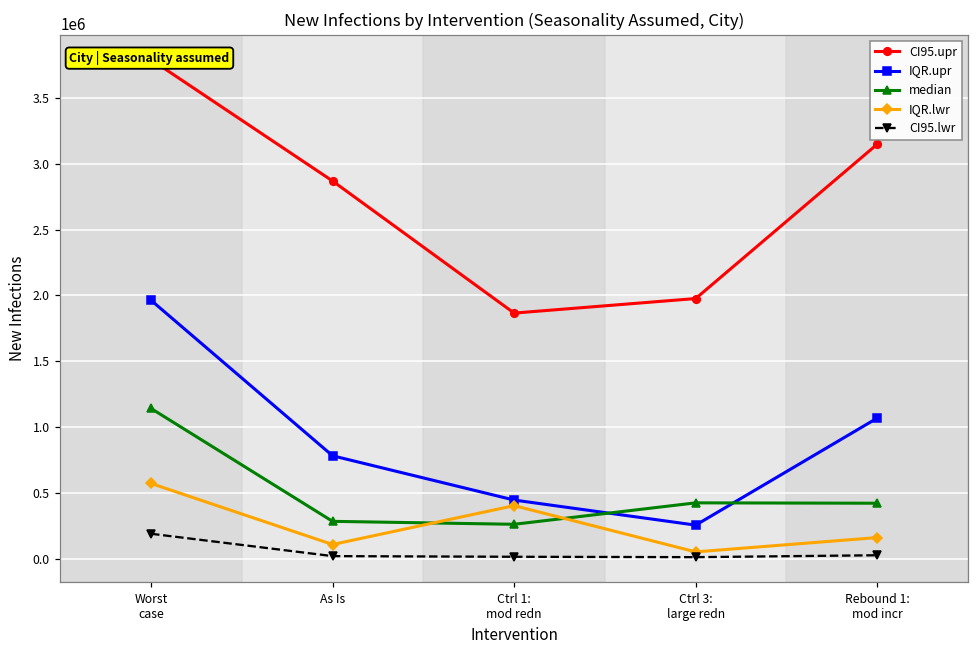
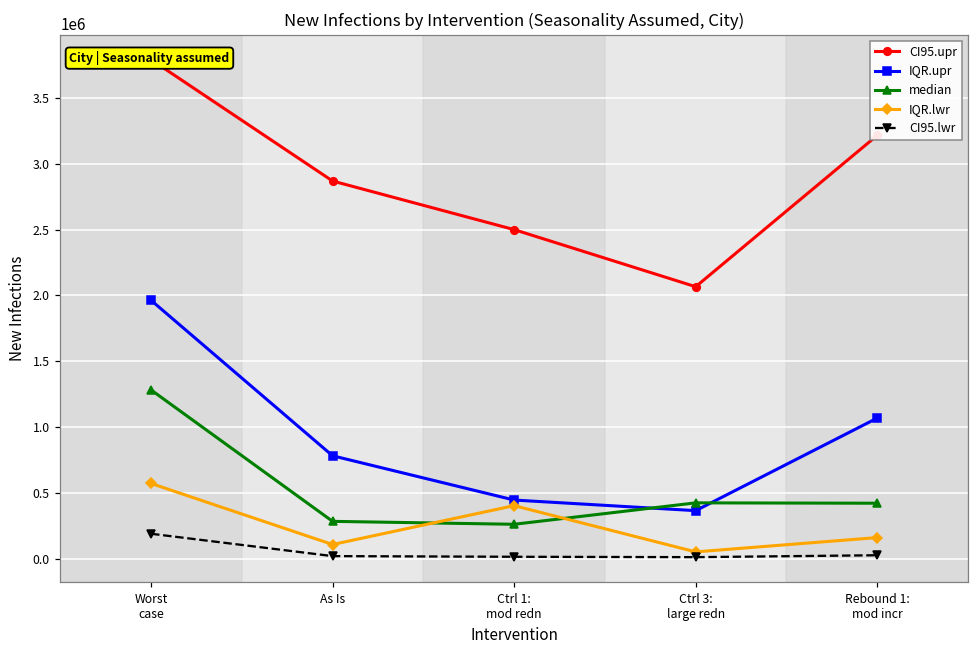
median, Worst case: 1140000 -> 1280000
CI95.upr, Ctrl 1: mod redn: 1870000 -> 2500000
CI95.upr, Ctrl 3: large redn: 1980000 -> 2070000
IQR.upr, Ctrl 3: large redn: 250000 -> 360000
CI95.upr, Rebound 1: mod incr: 3150000 -> 3220000
